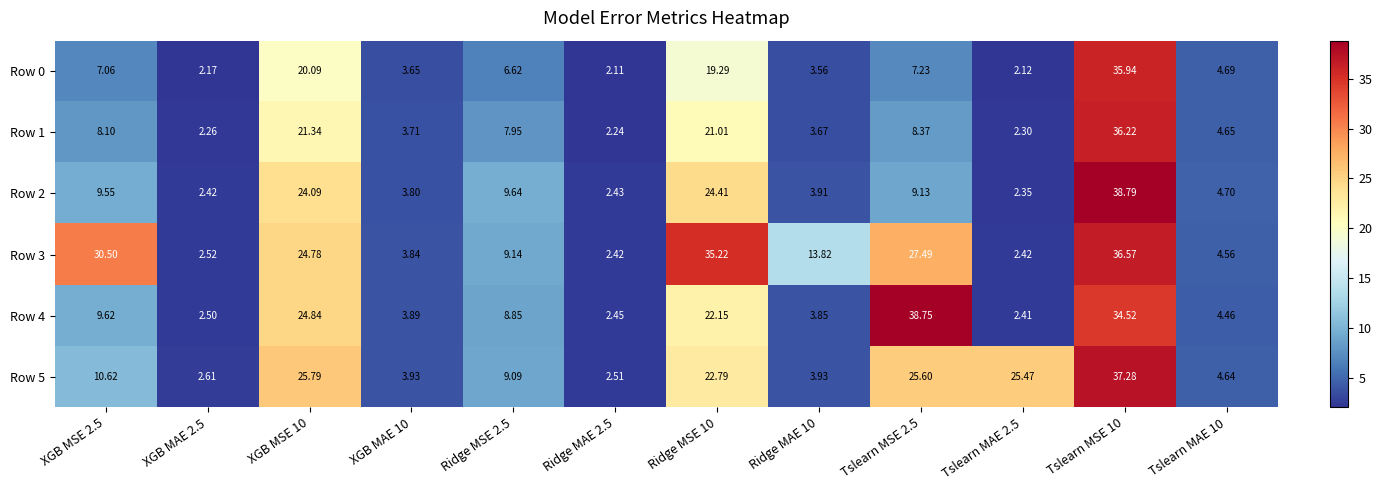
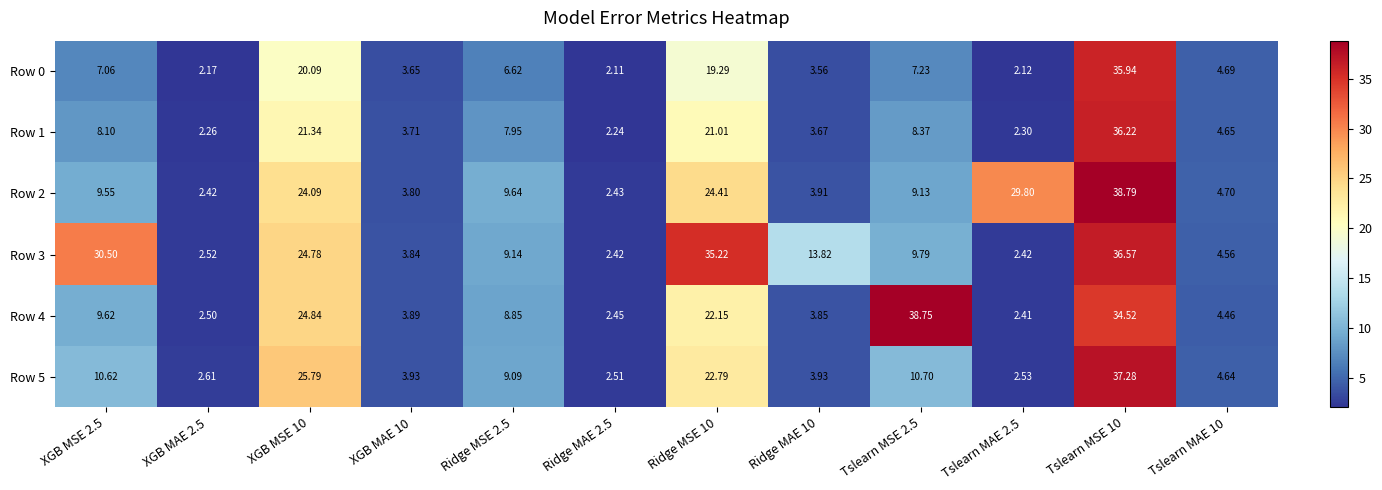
Row 2, Tslearn MAE 2.5: 2.35 -> 29.80
Row 3, Tslearn MSE 2.5: 27.49 -> 9.79
Row 5, Tslearn MSE 2.5: 25.60 -> 10.70
Row 5, Tslearn MAE 2.5: 25.47 -> 2.53
